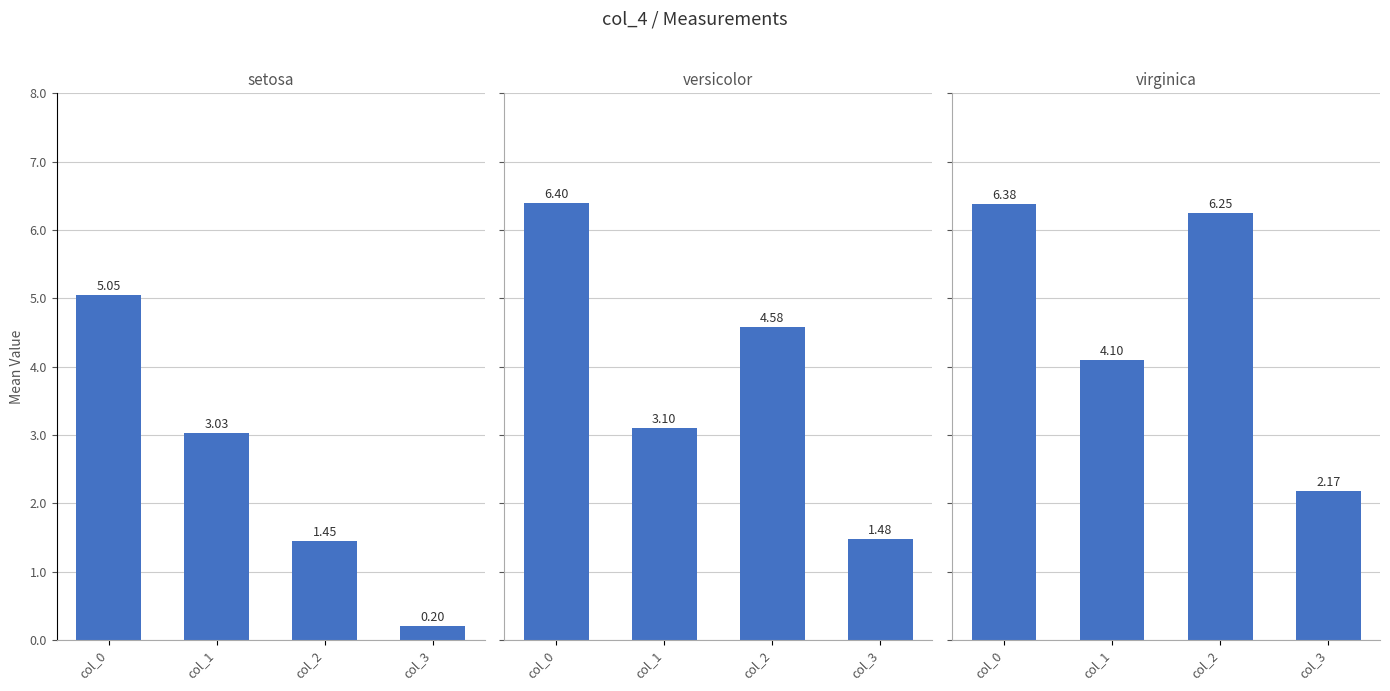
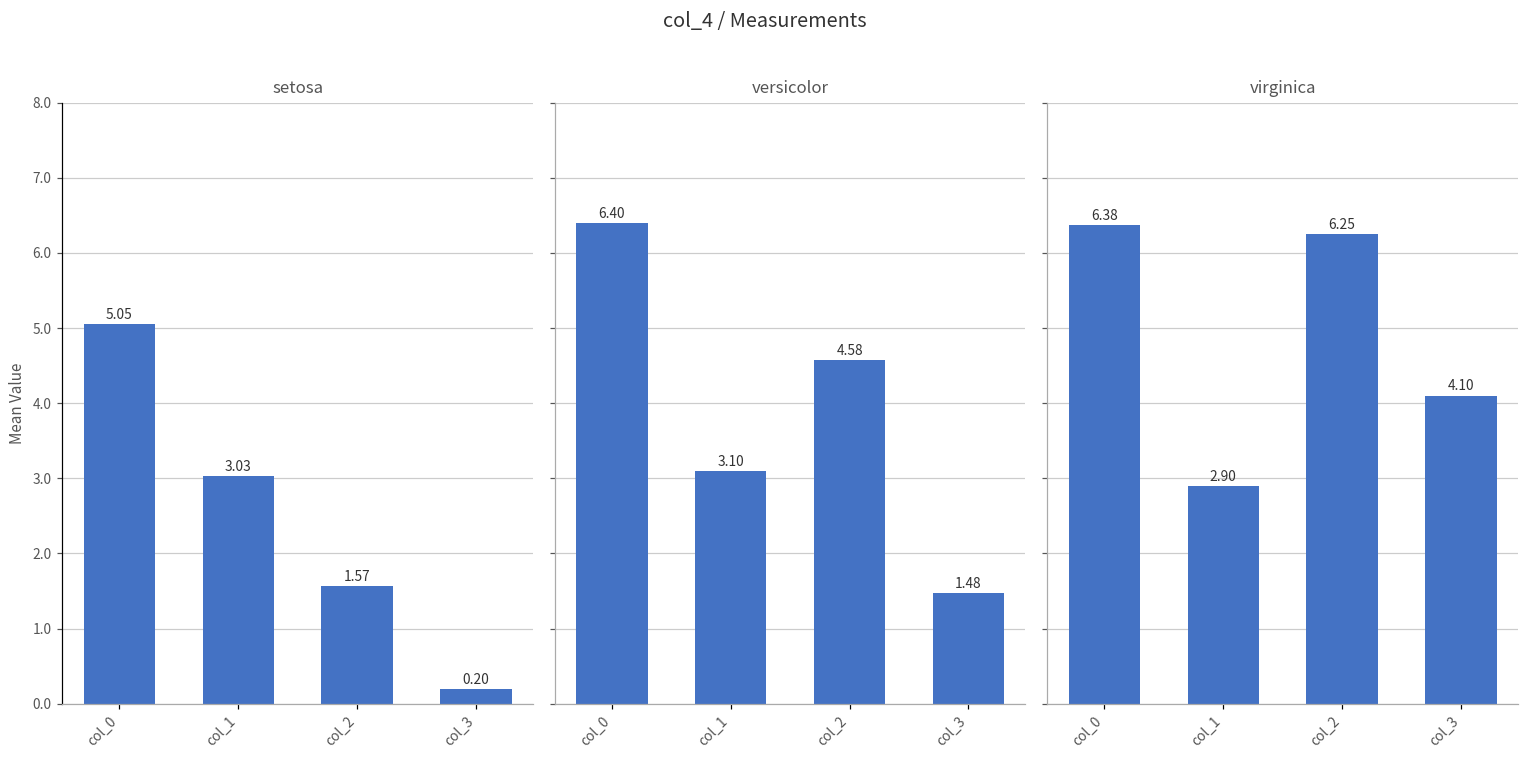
setosa, col_2: 1.45 -> 1.57
virginica, col_1: 4.10 -> 2.90
virginica, col_3: 2.17 -> 4.10
